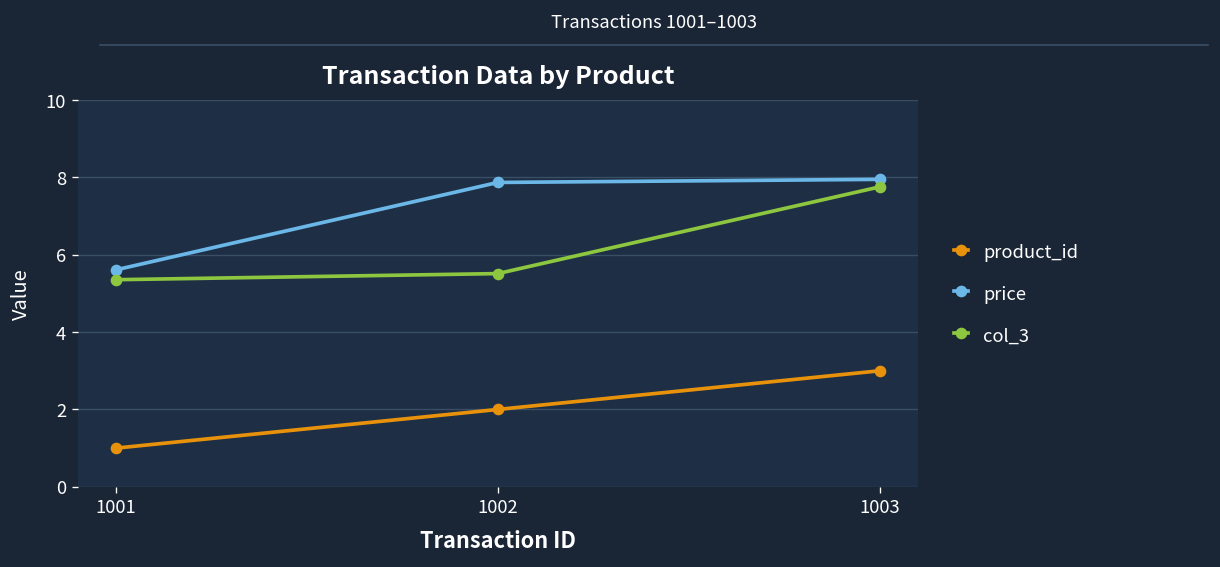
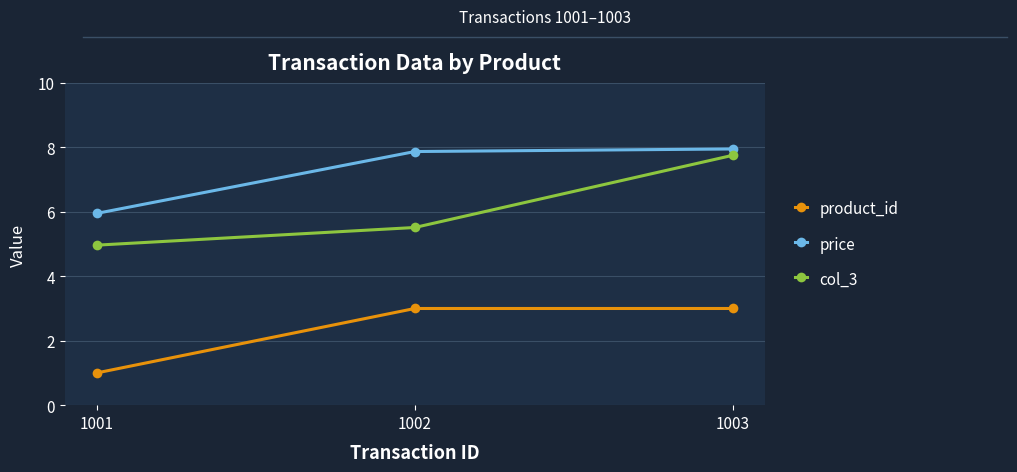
price, 1001: 5.6 -> 6.0
col_3, 1001: 5.4 -> 5.0
product_id, 1002: 2 -> 3
